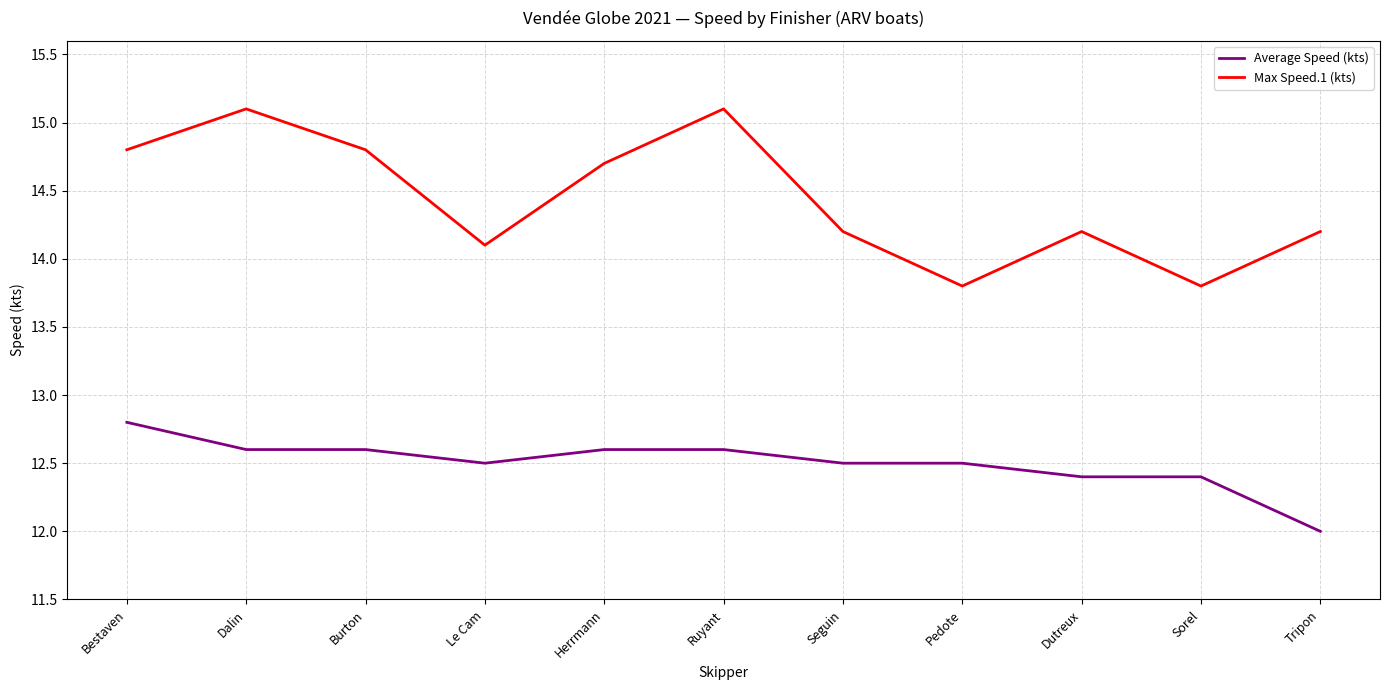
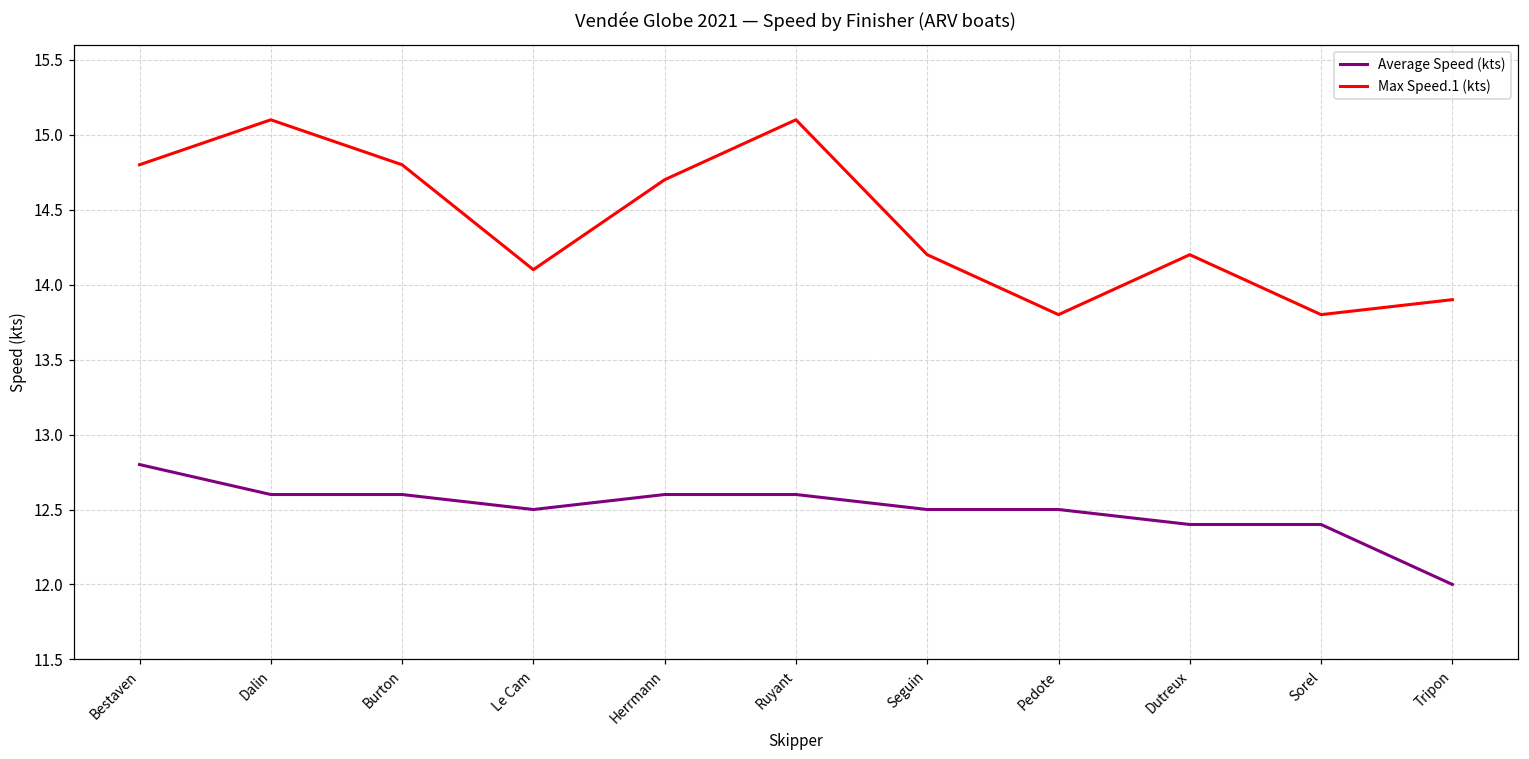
Max Speed.1 (kts), Tripon: 14.2 -> 13.9
